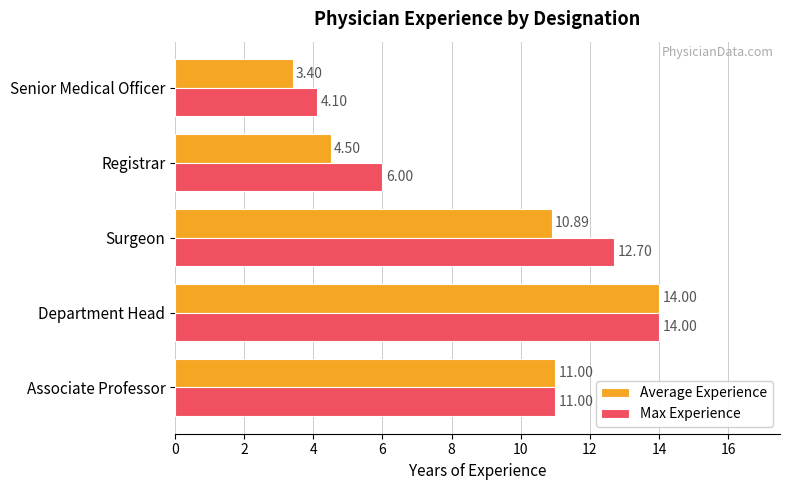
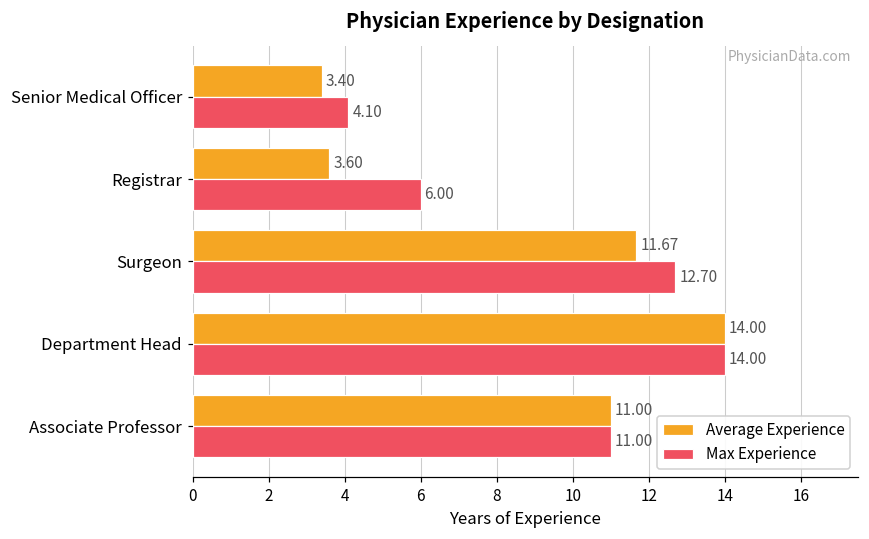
Average Experience, Registrar: 4.50 -> 3.60
Average Experience, Surgeon: 10.89 -> 11.67
